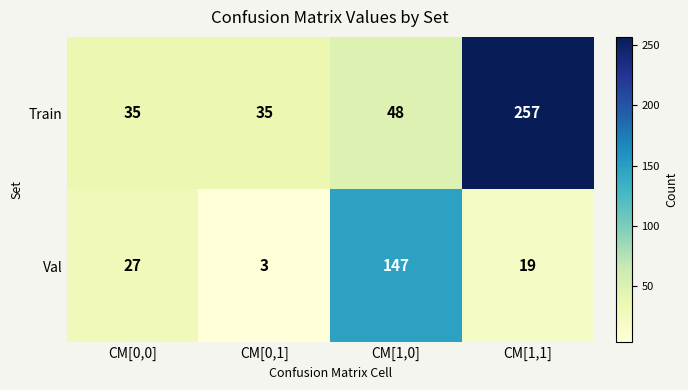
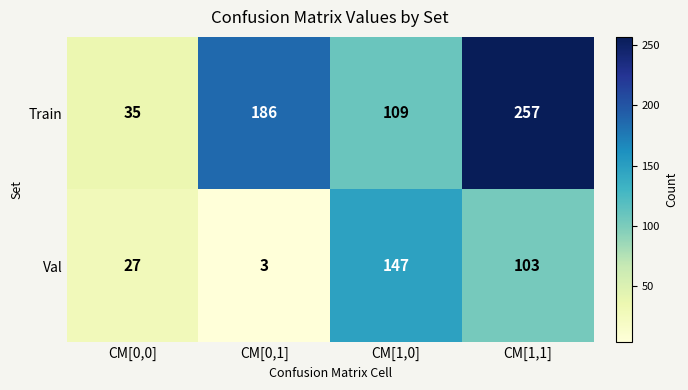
Train, CM[0,1]: 35 -> 186
Train, CM[1,0]: 48 -> 109
Val, CM[1,1]: 19 -> 103
